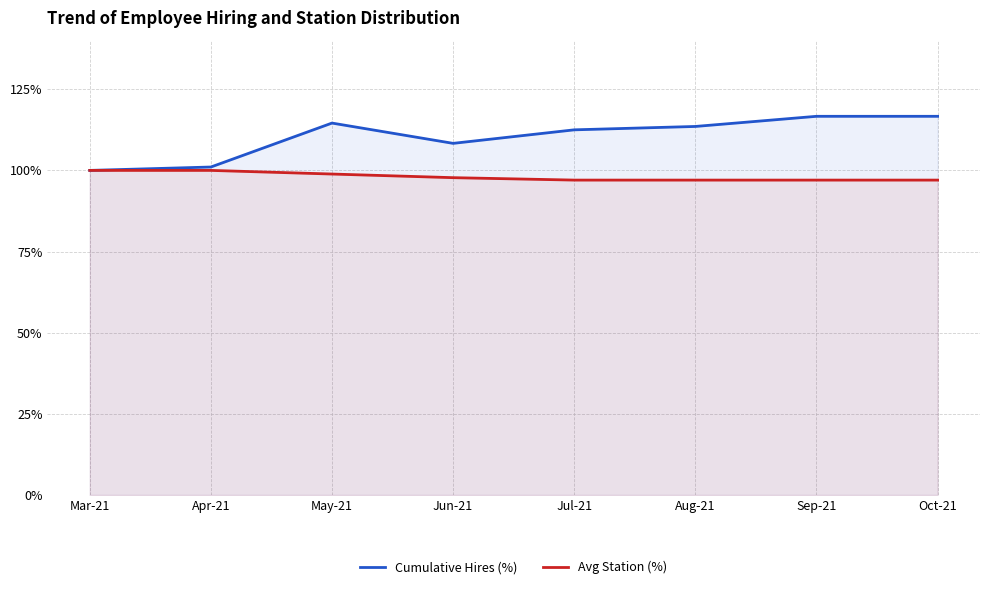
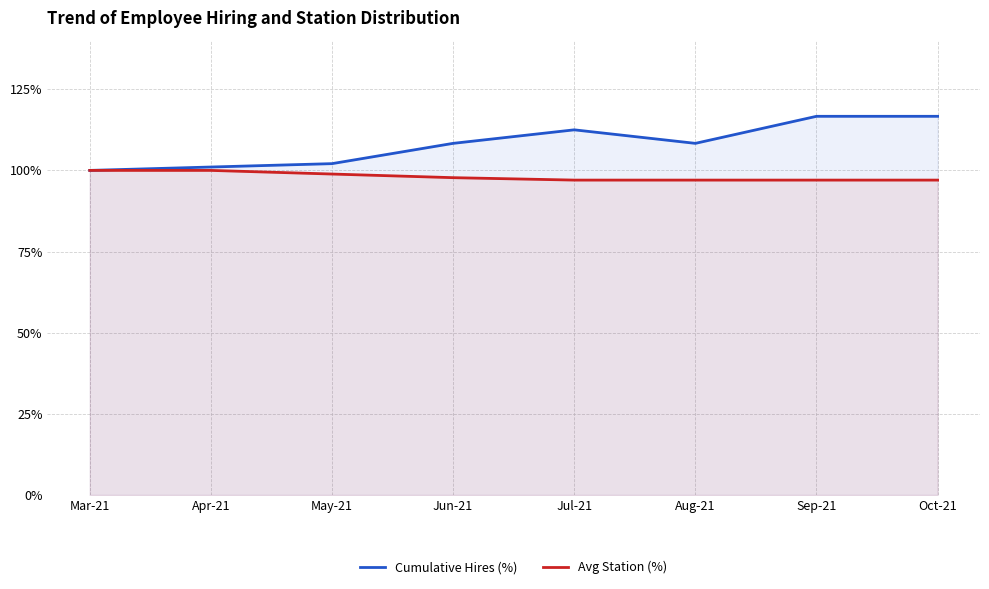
Cumulative Hires (%), May-21: 115% -> 102%
Cumulative Hires (%), Aug-21: 114% -> 108%
